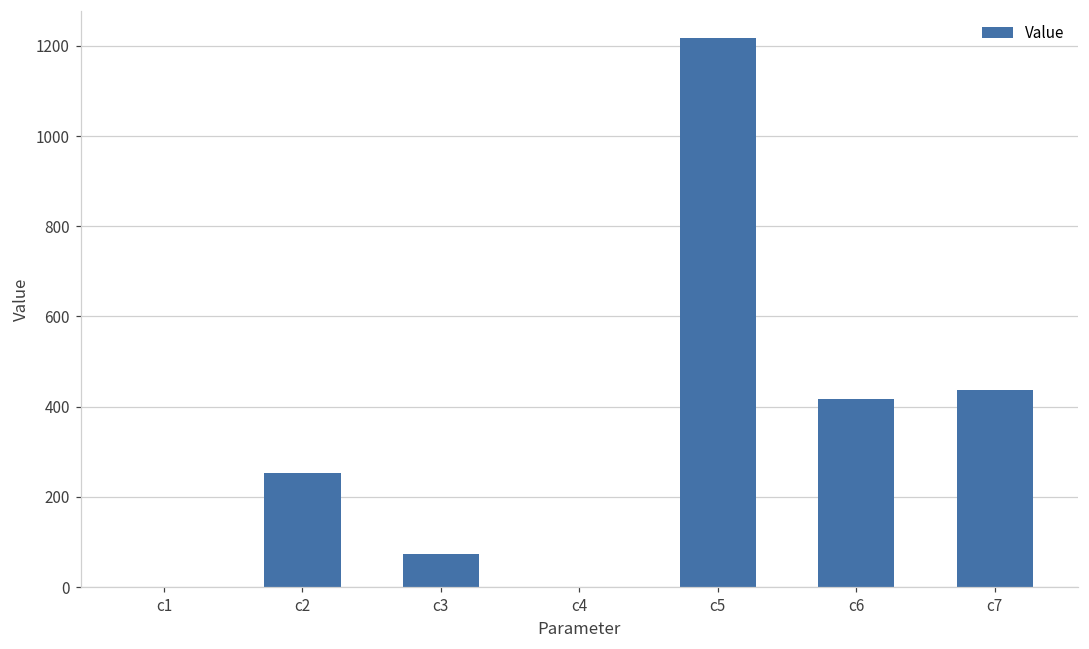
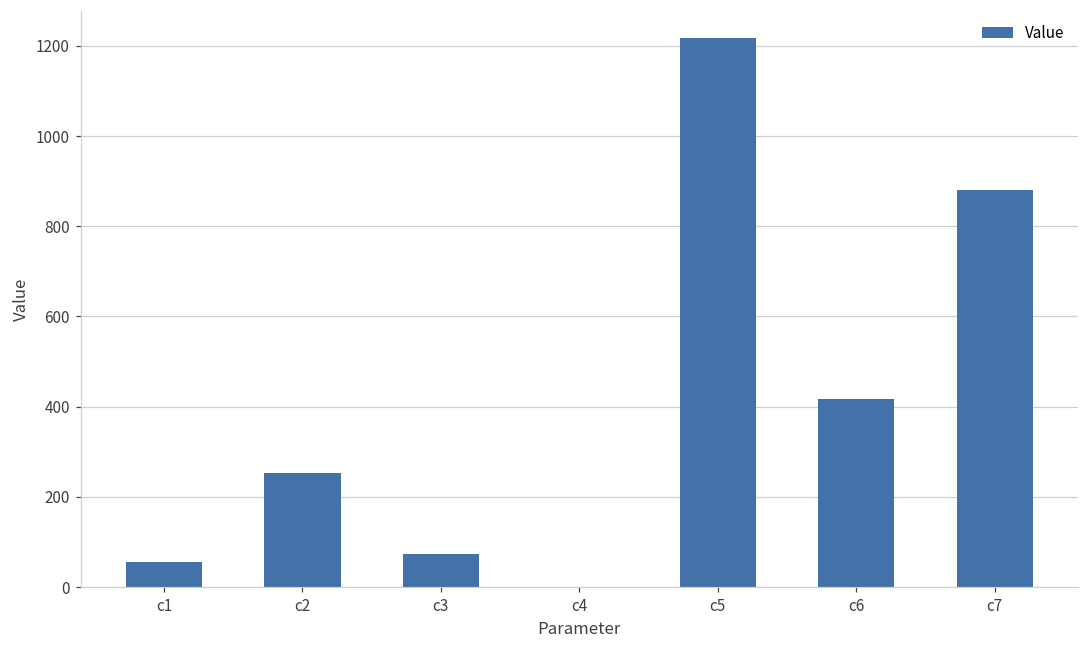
c1: 0 -> 60
c7: 440 -> 880
